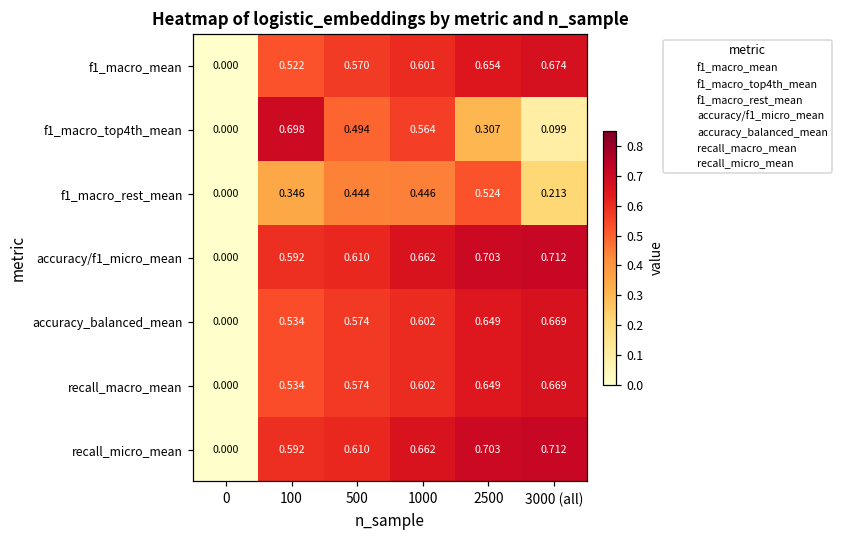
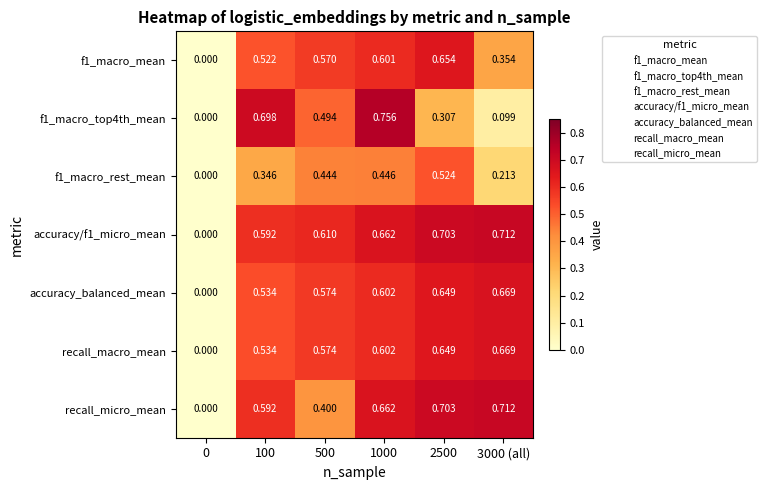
f1_macro_mean, 3000 (all): 0.674 -> 0.354
f1_macro_top4th_mean, 1000: 0.564 -> 0.756
recall_micro_mean, 500: 0.610 -> 0.400
